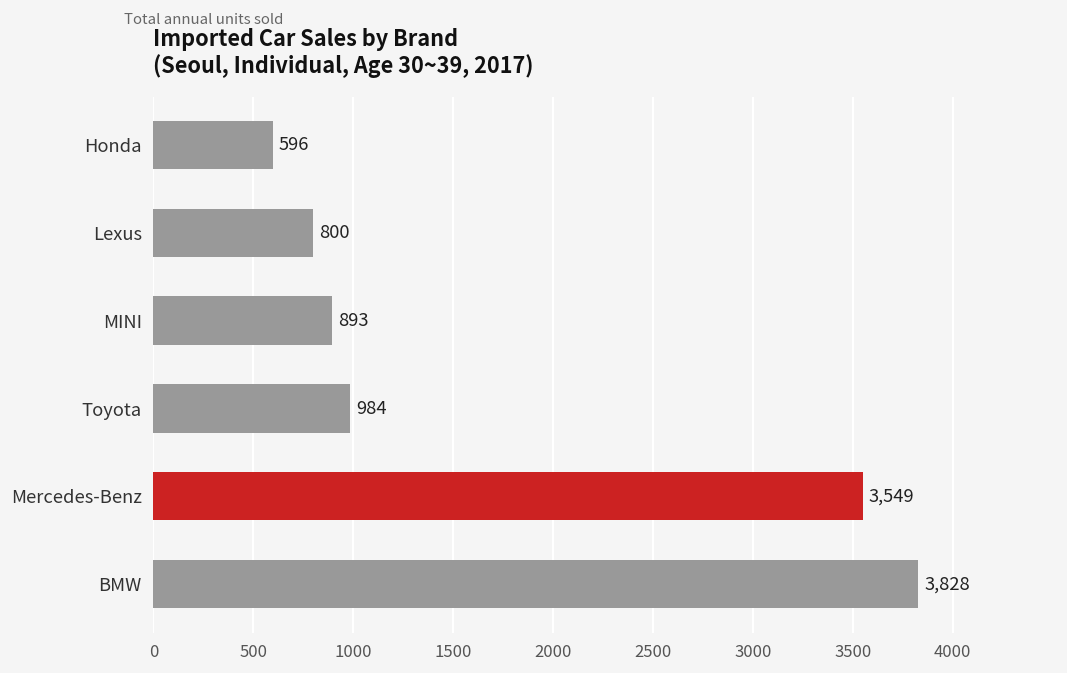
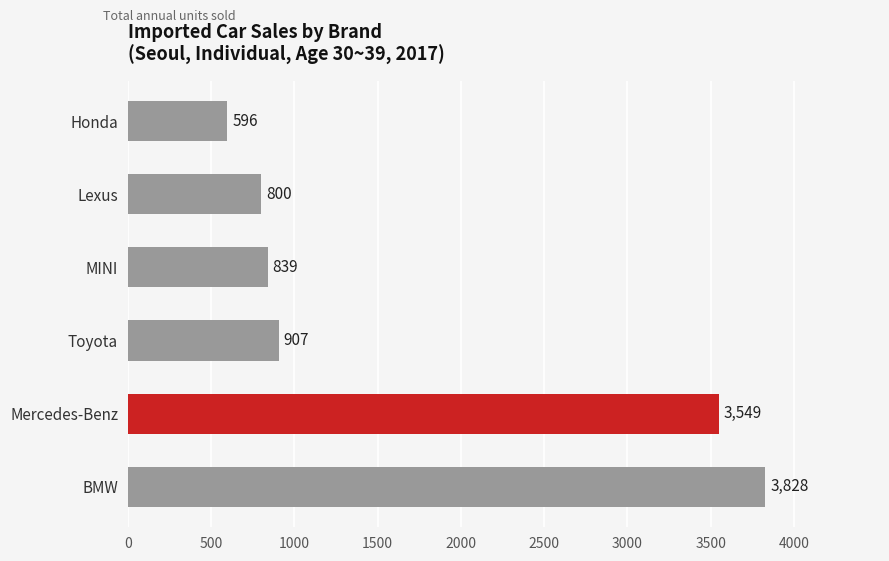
MINI: 893 -> 839
Toyota: 984 -> 907
